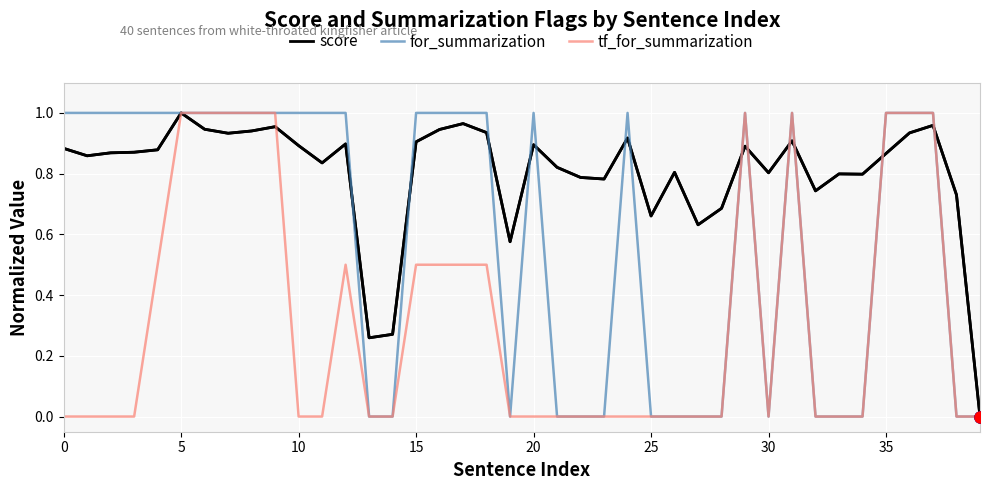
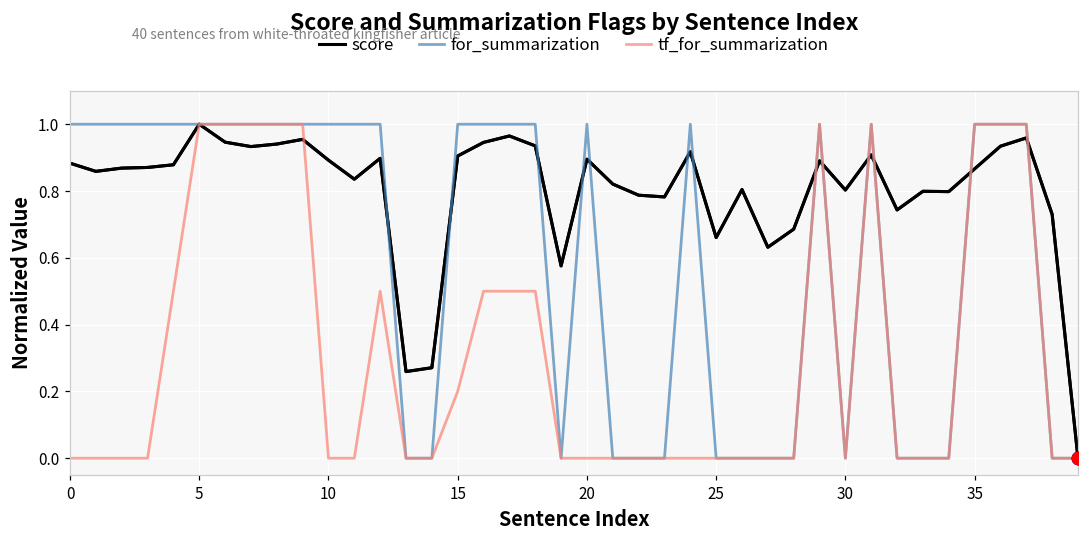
tf_for_summarization, 15: 0.5 -> 0.2
